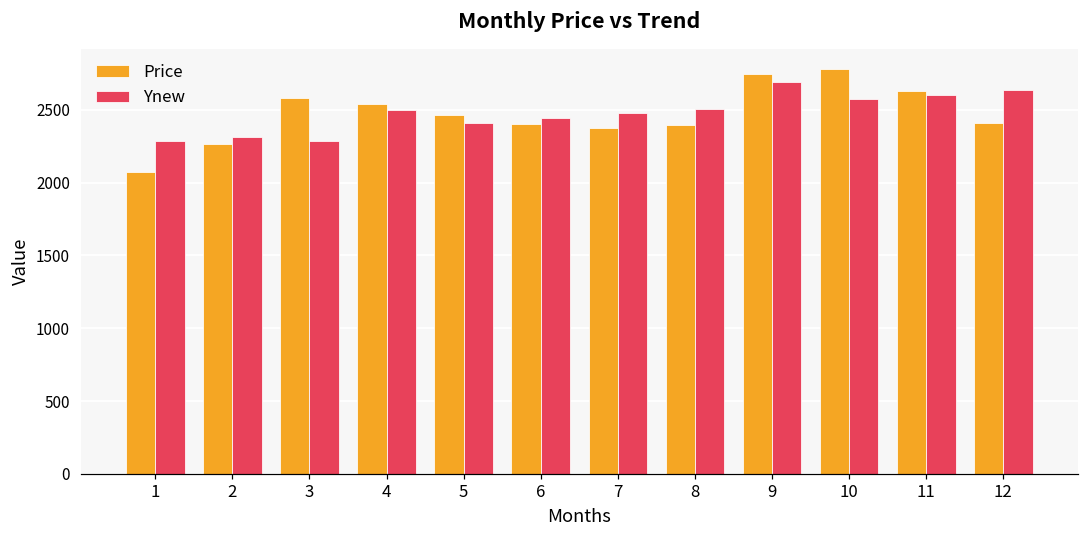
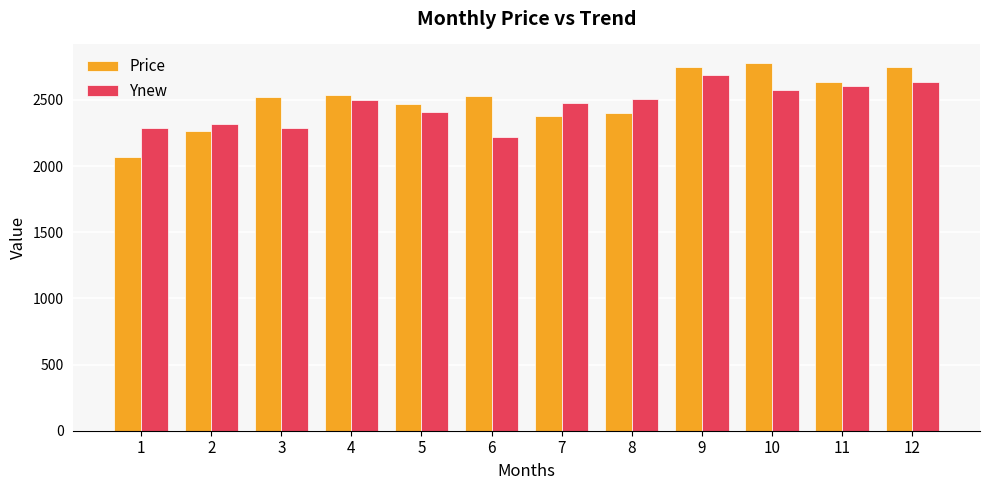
Price, 3: 2580 -> 2520
Price, 6: 2400 -> 2530
Ynew, 6: 2440 -> 2220
Price, 12: 2410 -> 2750
